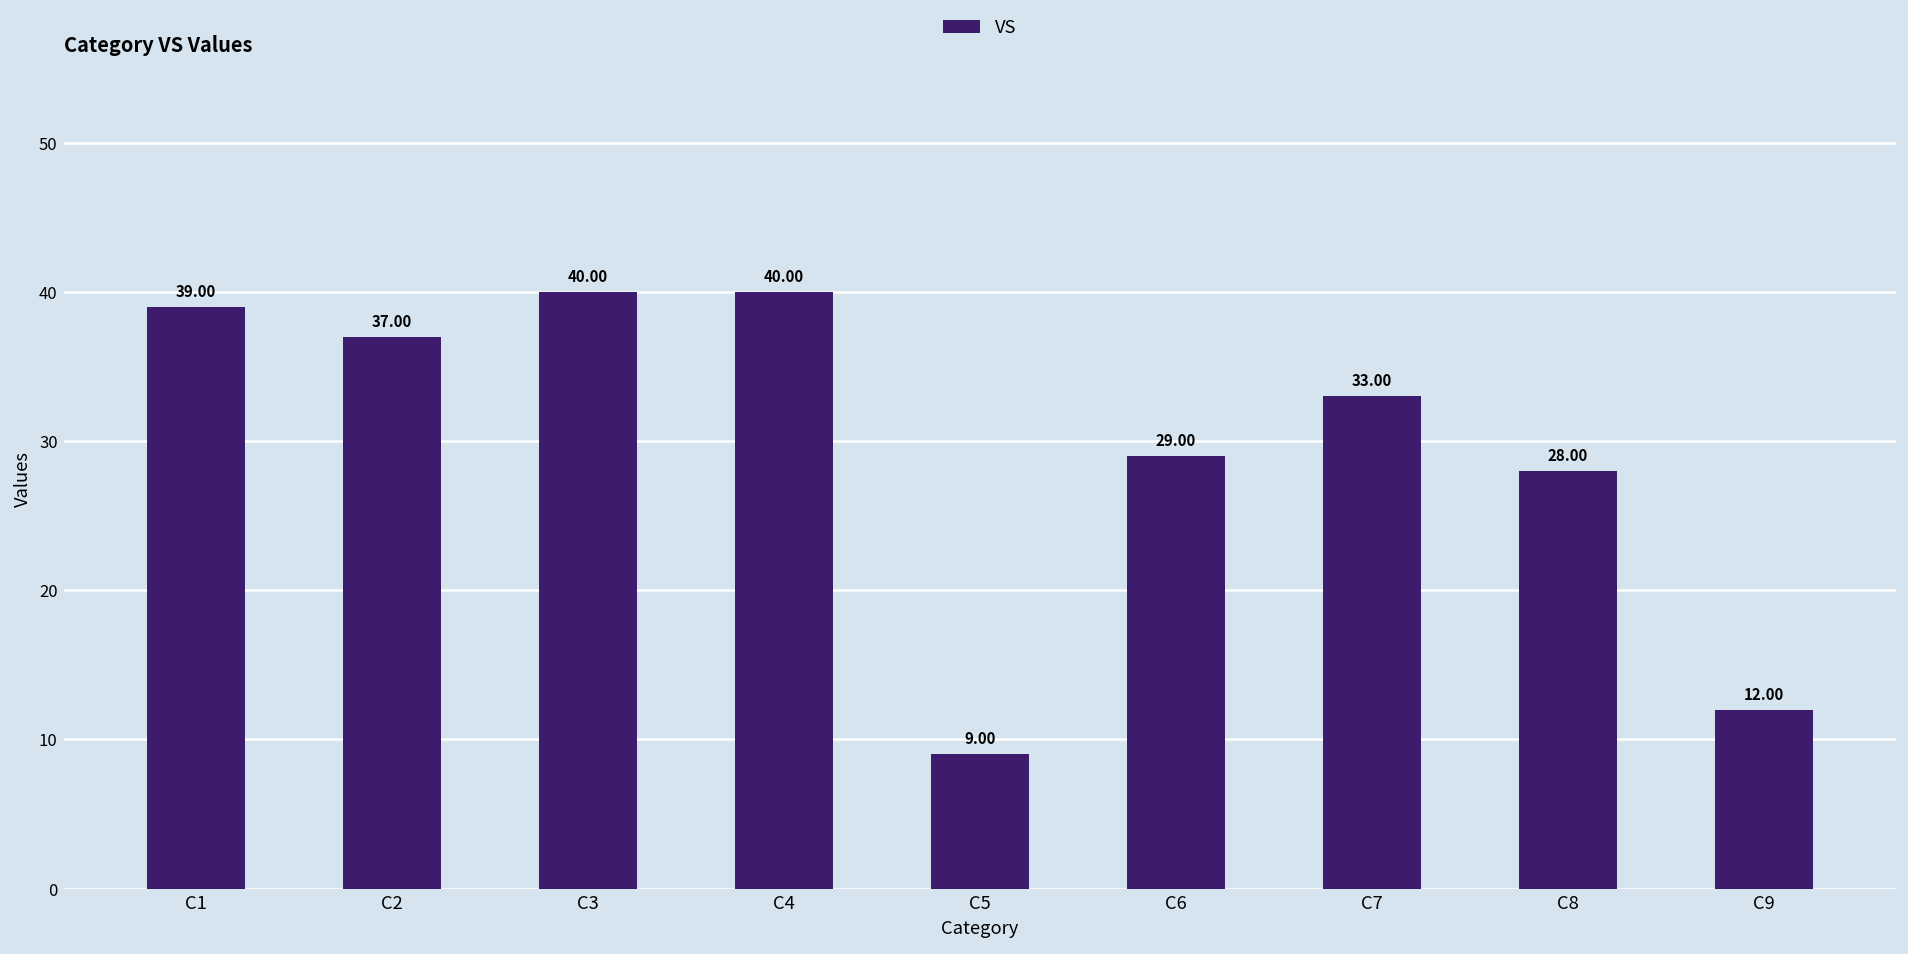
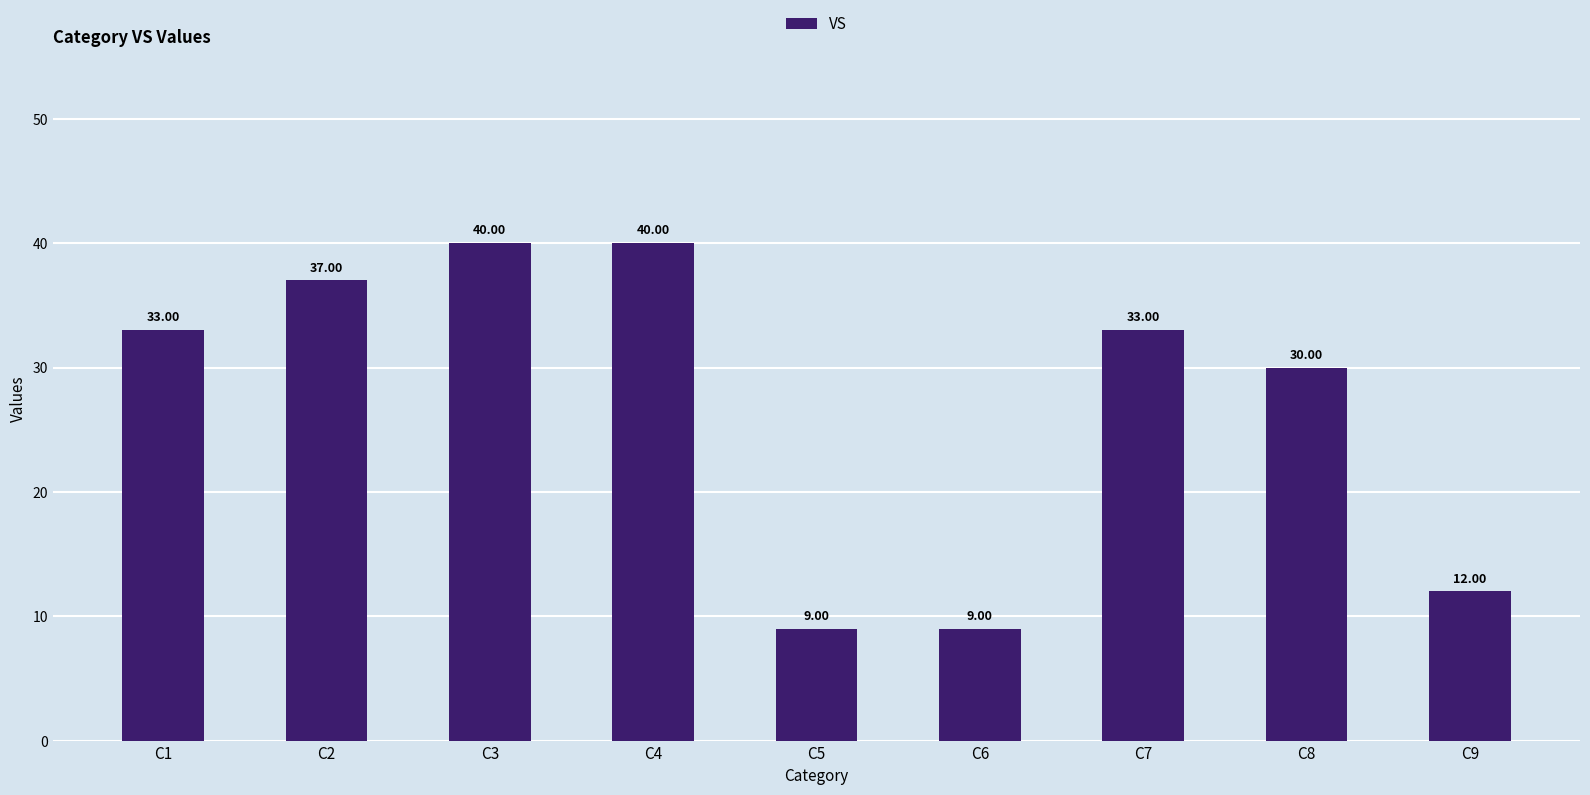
C1: 39.00 -> 33.00
C6: 29.00 -> 9.00
C8: 28.00 -> 30.00
